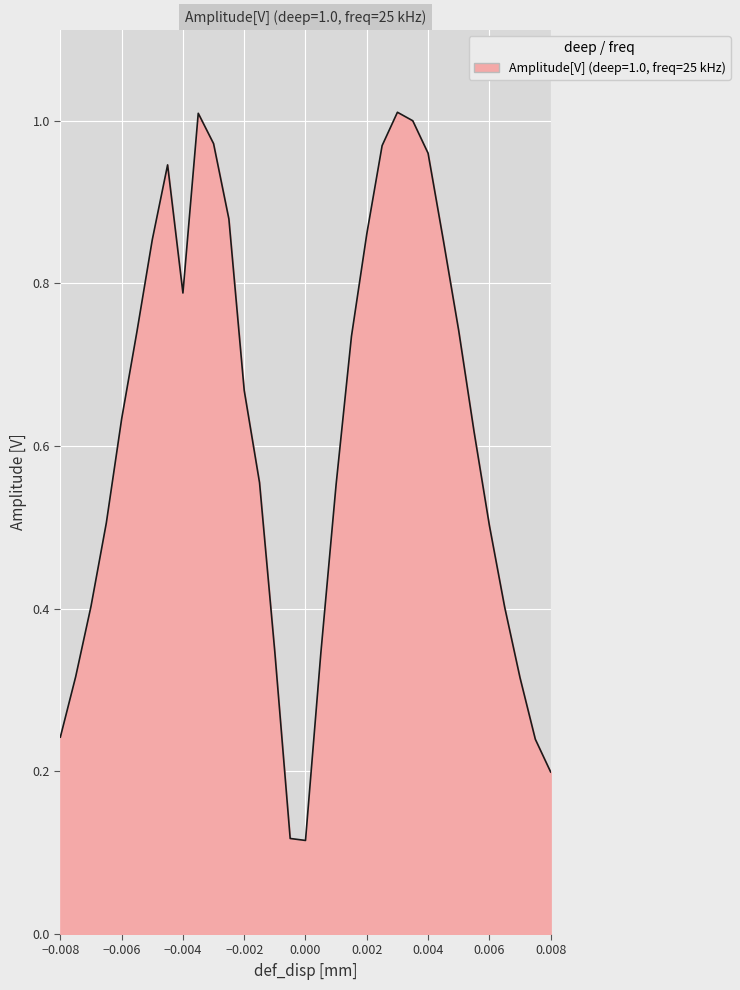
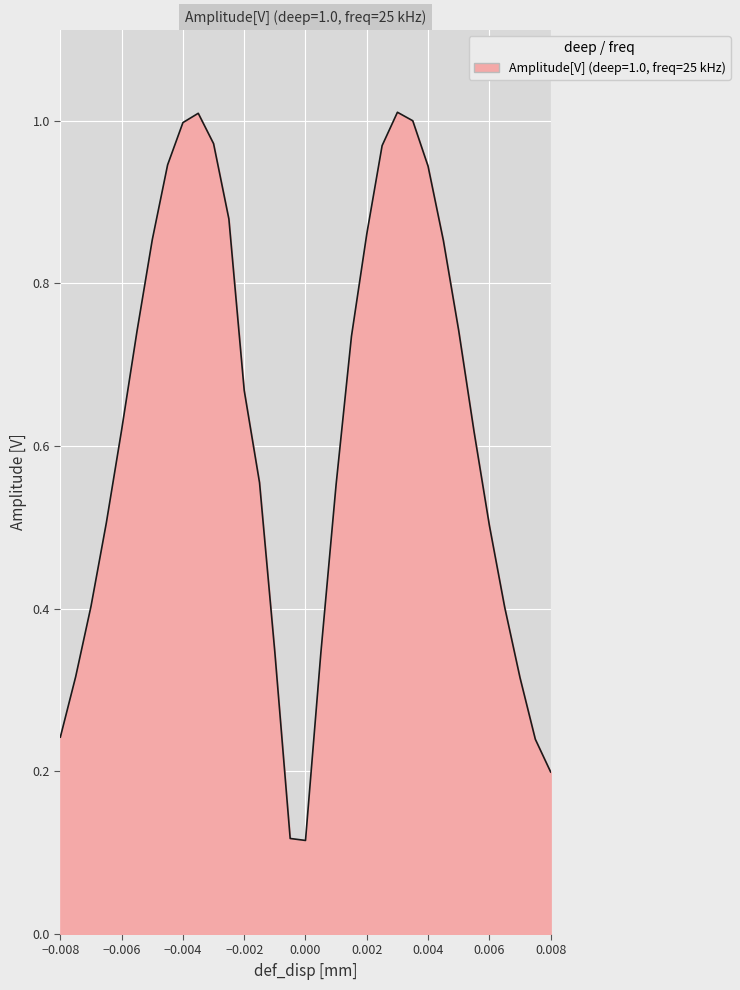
−0.006: 0.63 -> 0.62
−0.004: 0.79 -> 1.00
0.004: 0.96 -> 0.94
